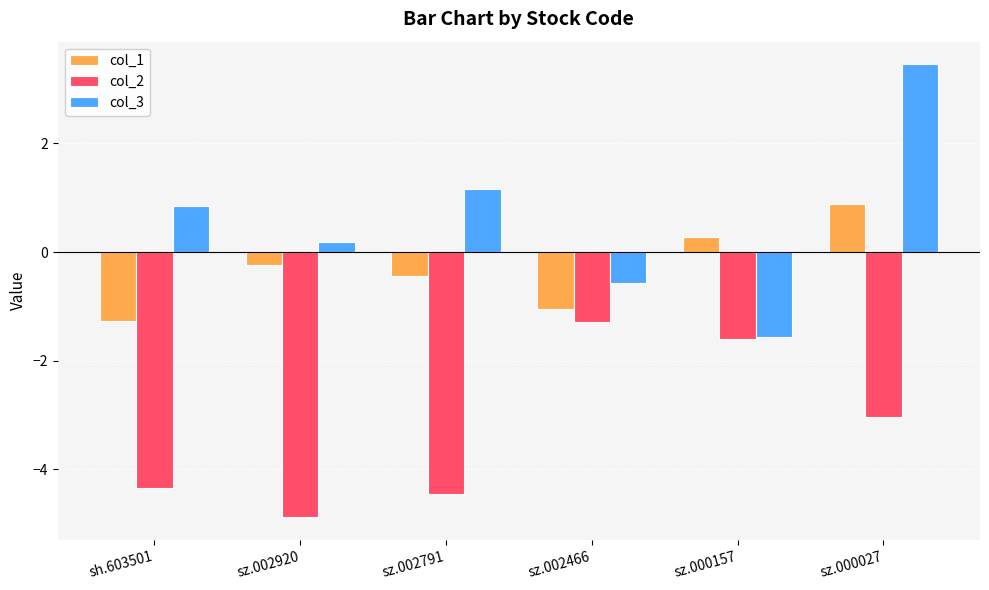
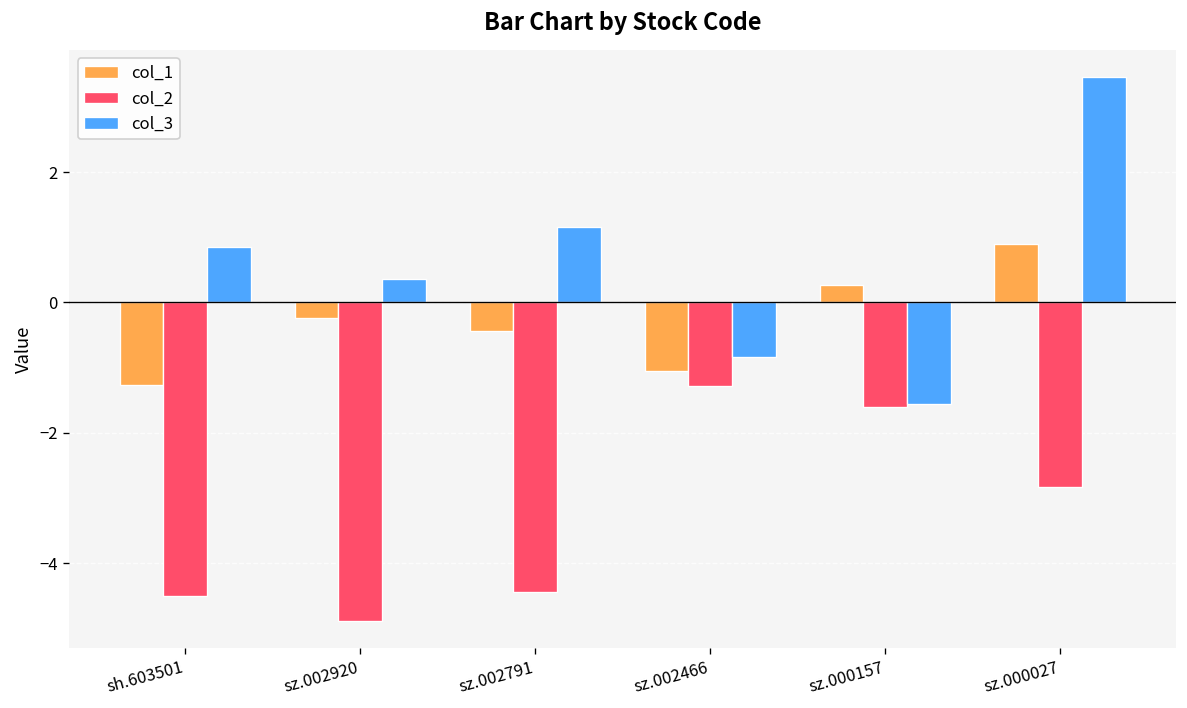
col_2, sh.603501: -4.3 -> -4.5
col_3, sz.002920: 0.2 -> 0.4
col_3, sz.002466: -0.6 -> -0.8
col_2, sz.000027: -3.0 -> -2.8
